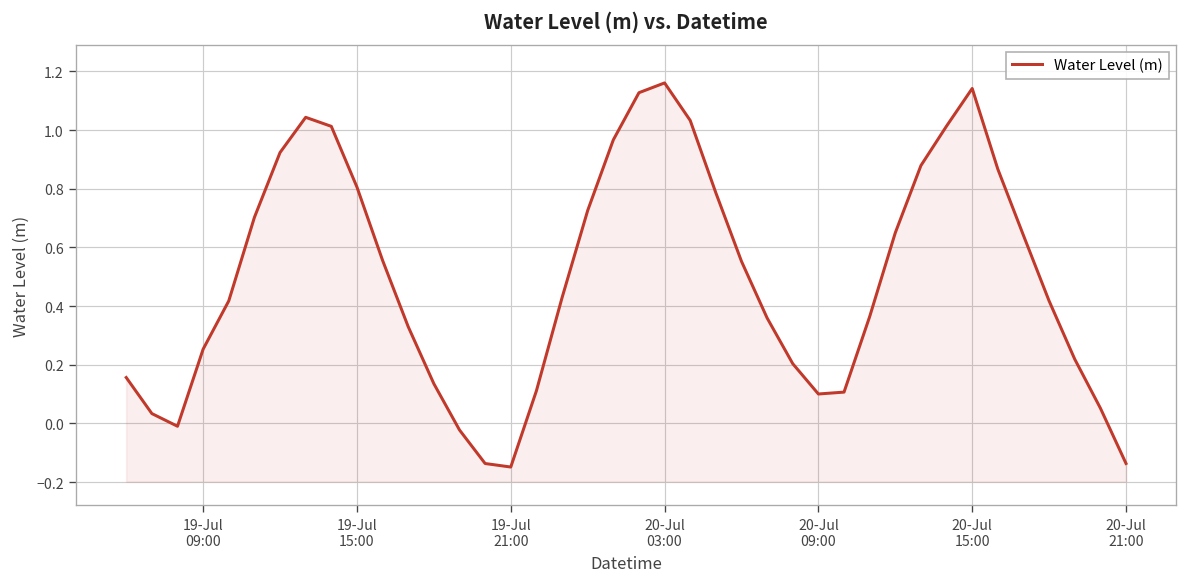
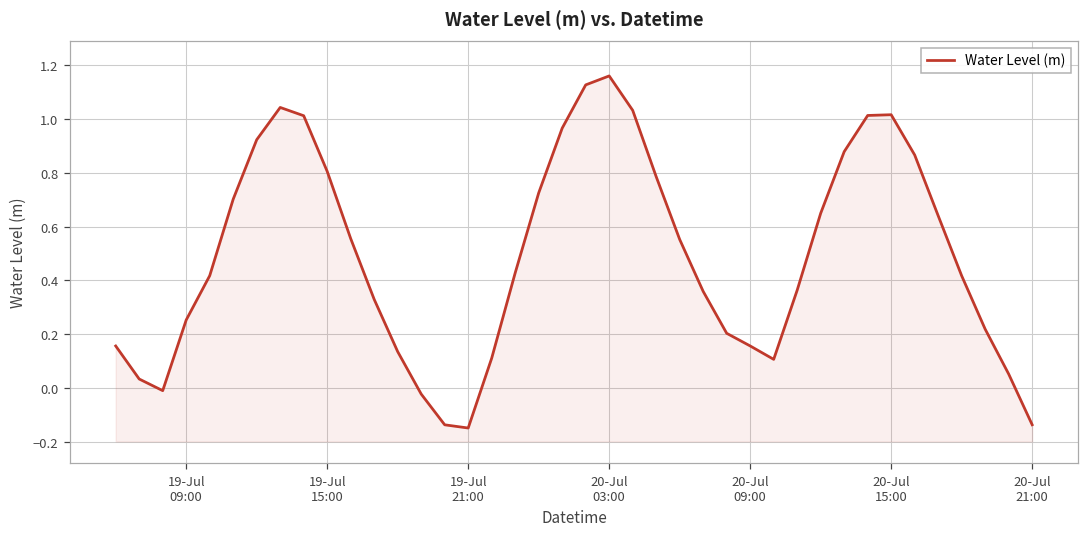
20-Jul 09:00: 0.10 -> 0.16
20-Jul 15:00: 1.14 -> 1.02
